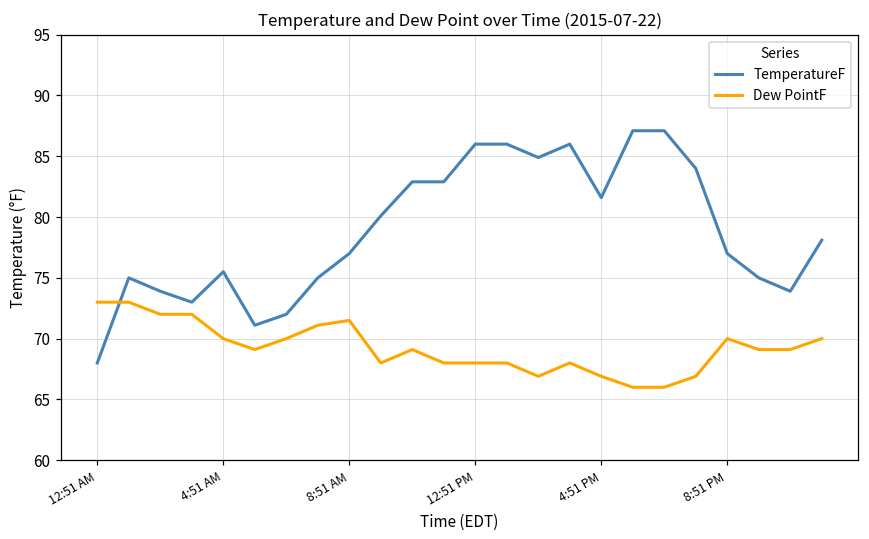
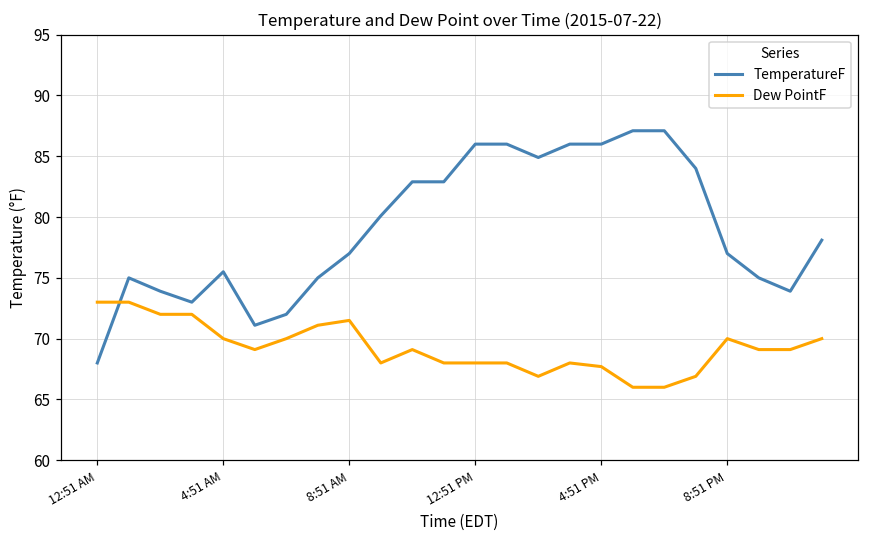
TemperatureF, 4:51 PM: 81.6 -> 86.0
Dew PointF, 4:51 PM: 66.9 -> 67.7
